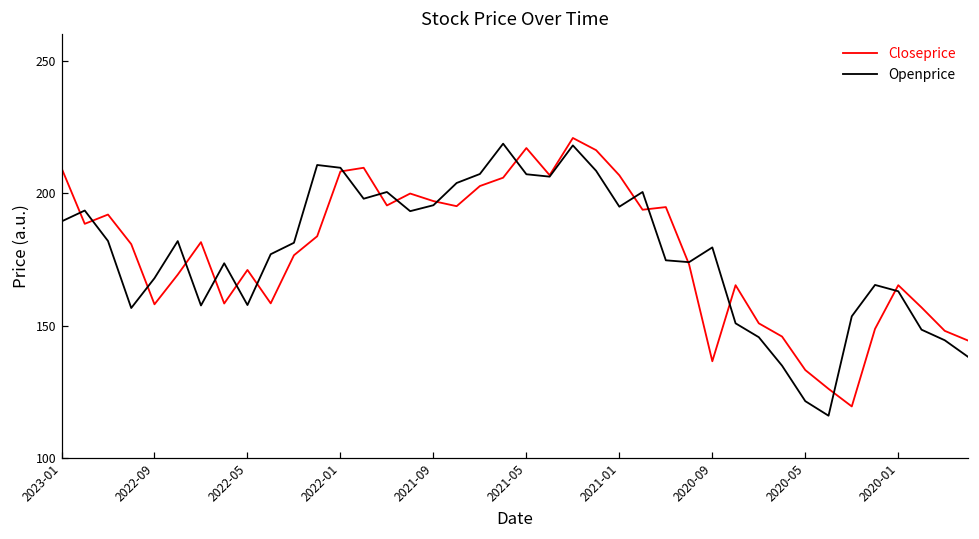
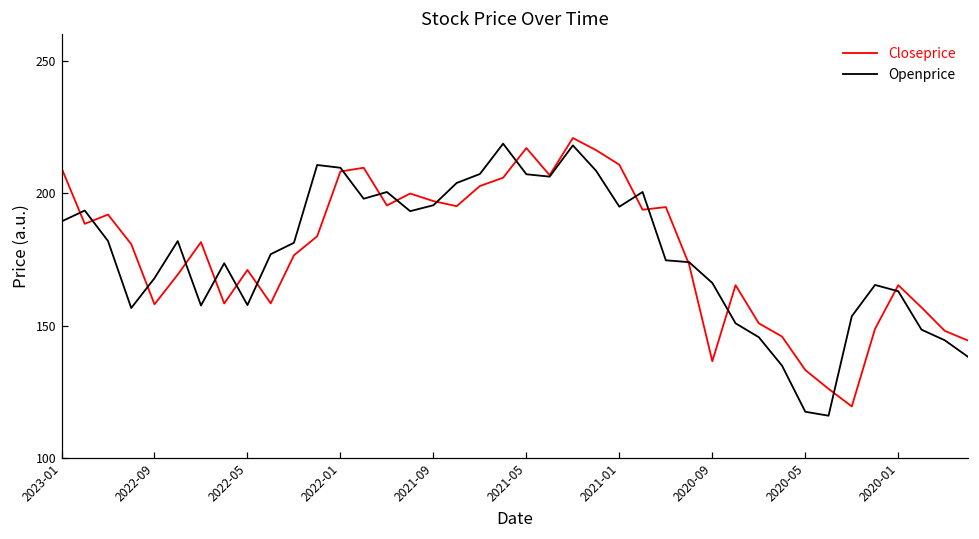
Closeprice, 2021-01: 207 -> 211
Openprice, 2020-09: 180 -> 166
Openprice, 2020-05: 122 -> 118
